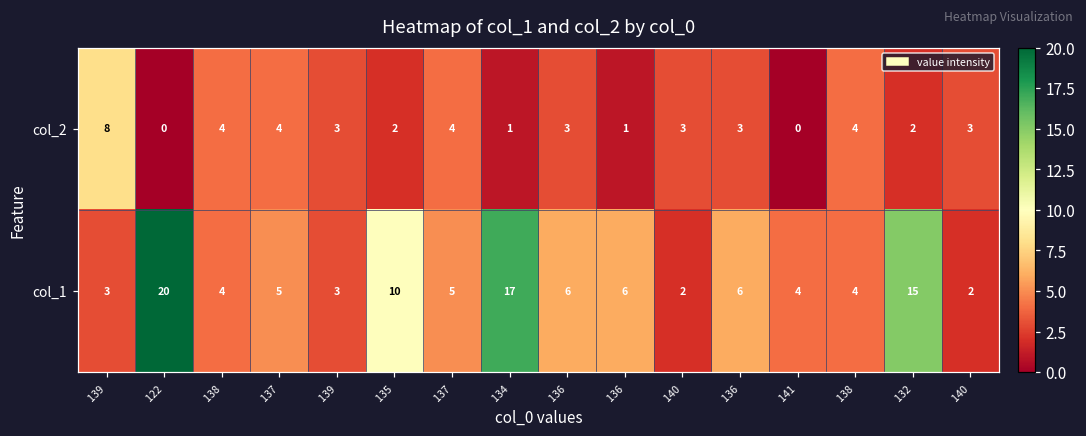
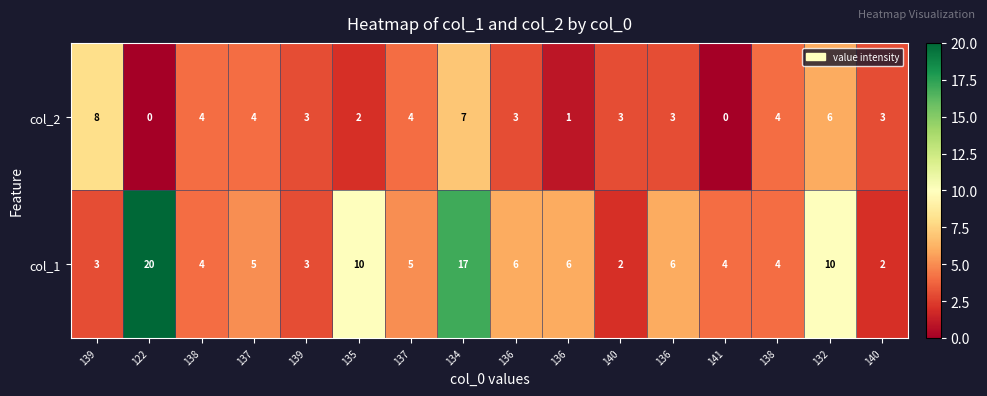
col_2, 134: 1 -> 7
col_2, 132: 2 -> 6
col_1, 132: 15 -> 10
